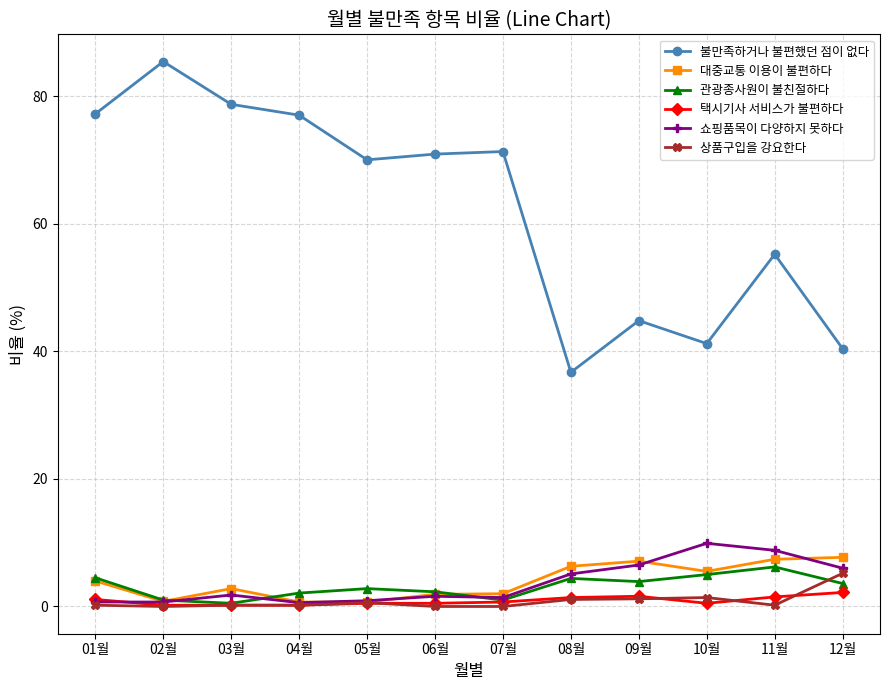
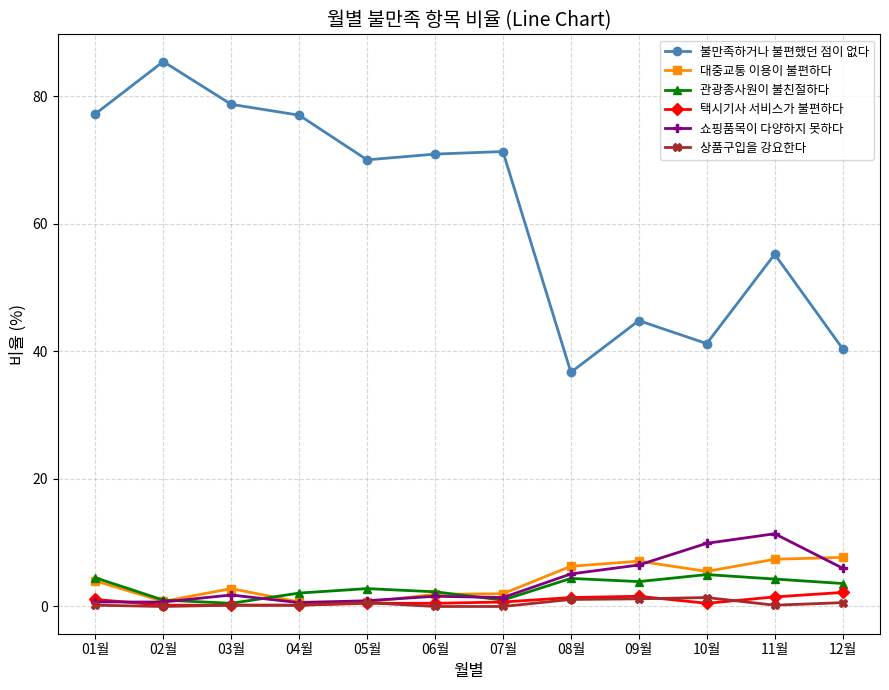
관광종사원이 불친절하다, 11월: 6 -> 4
쇼핑품목이 다양하지 못하다, 11월: 9 -> 11
상품구입을 강요한다, 12월: 5 -> 1
